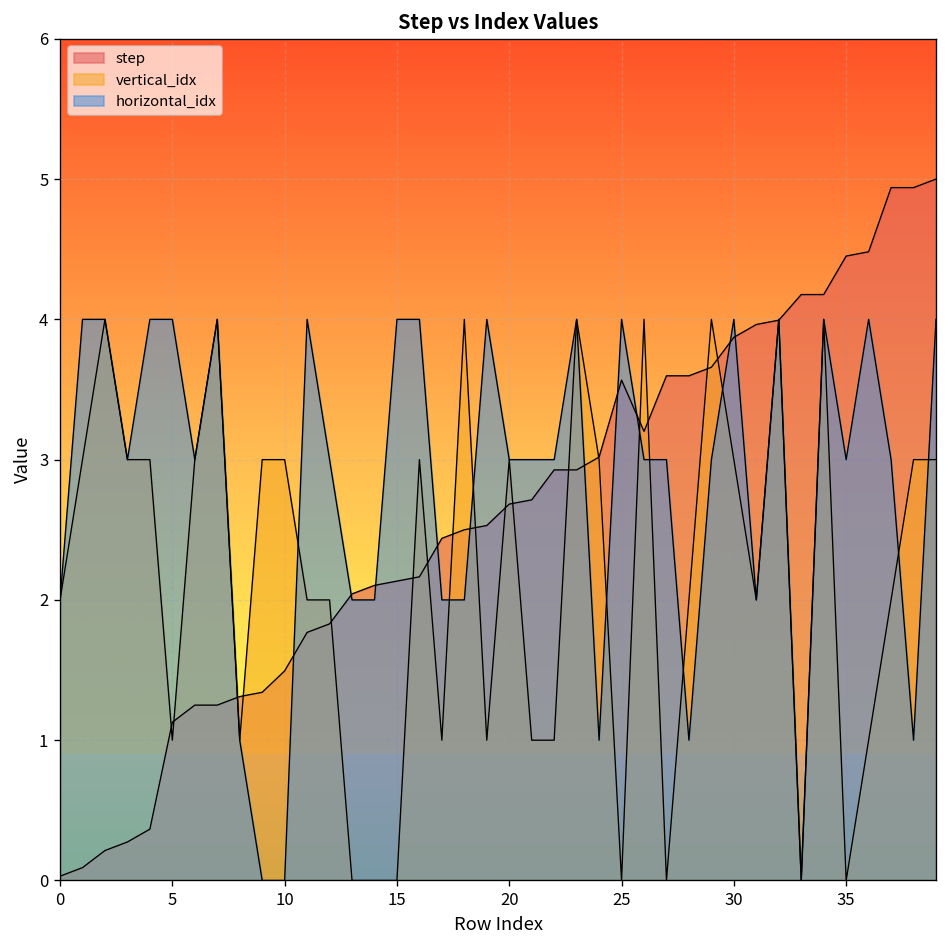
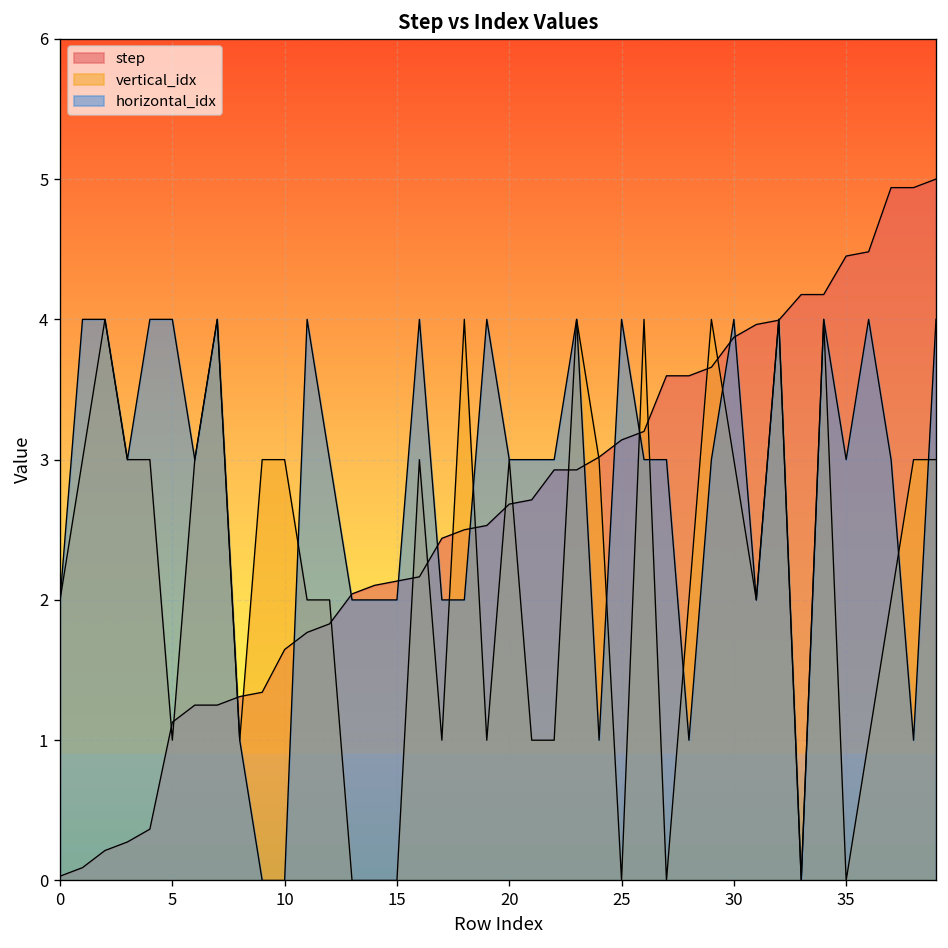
step, 10: 1.49 -> 1.65
horizontal_idx, 15: 4 -> 2
step, 25: 3.57 -> 3.14
